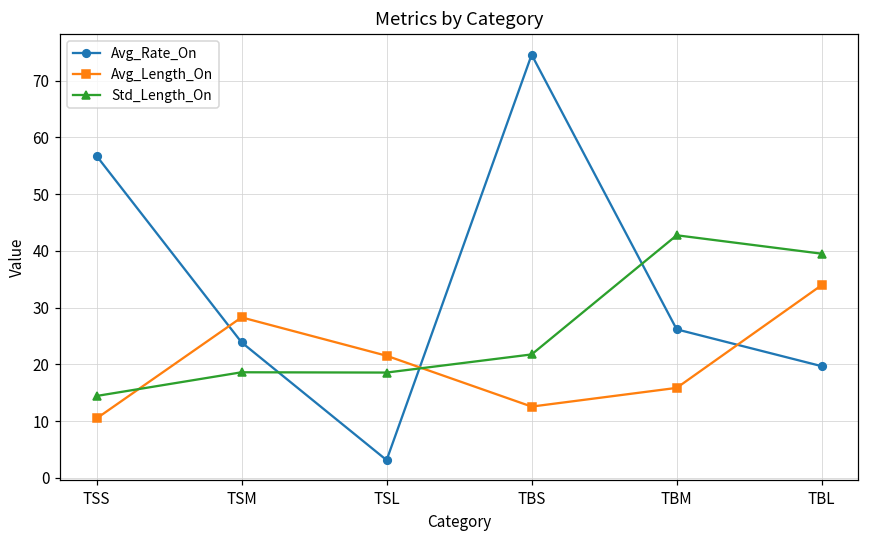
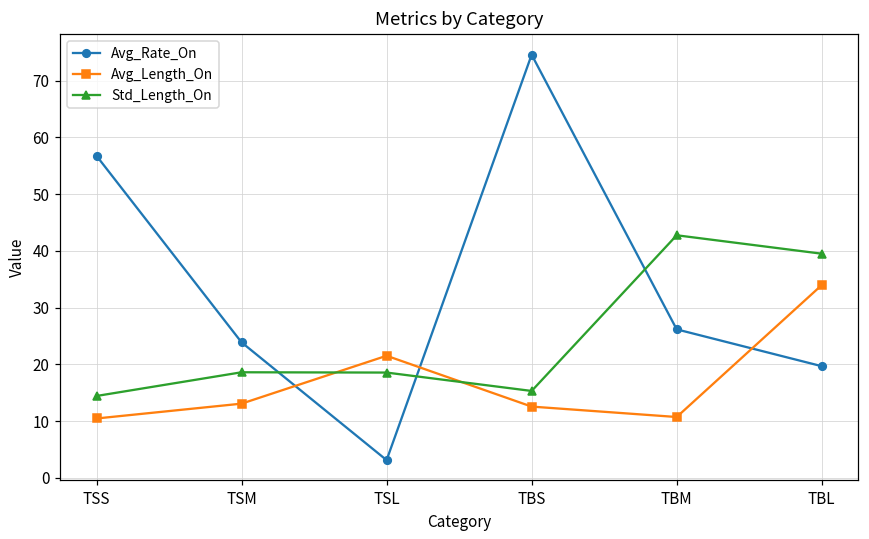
Avg_Length_On, TSM: 28 -> 13
Std_Length_On, TBS: 22 -> 15
Avg_Length_On, TBM: 16 -> 11
